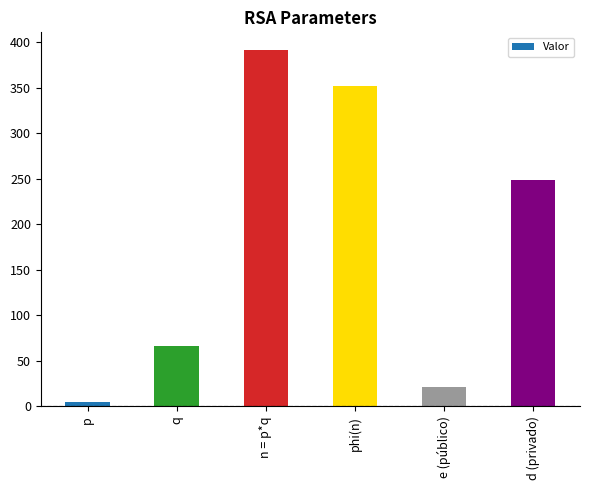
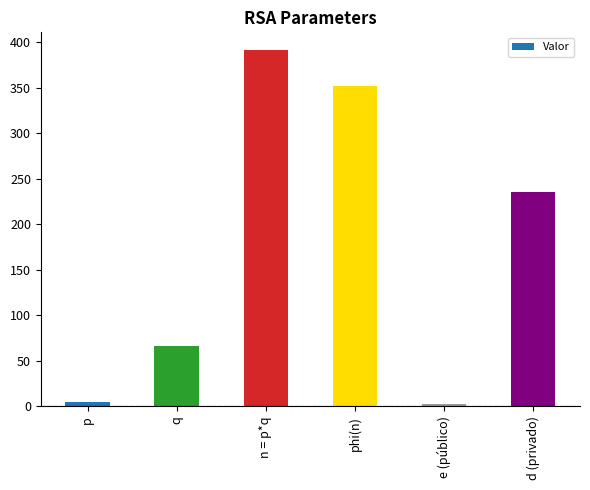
e (público): 20 -> 0
d (privado): 250 -> 240
